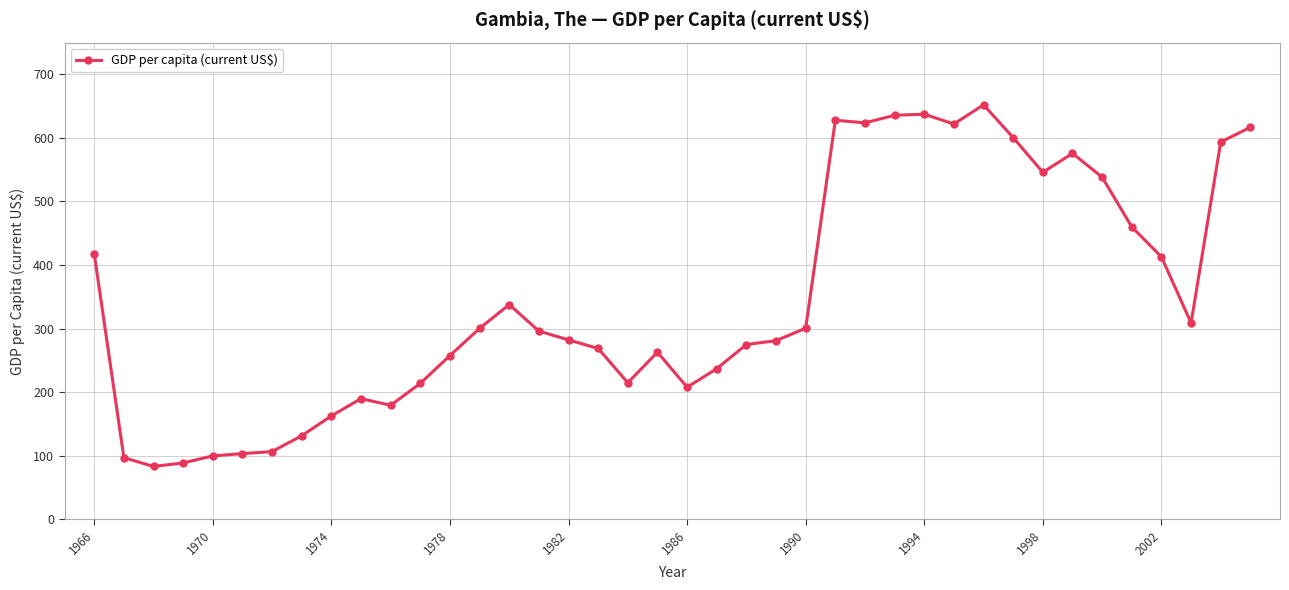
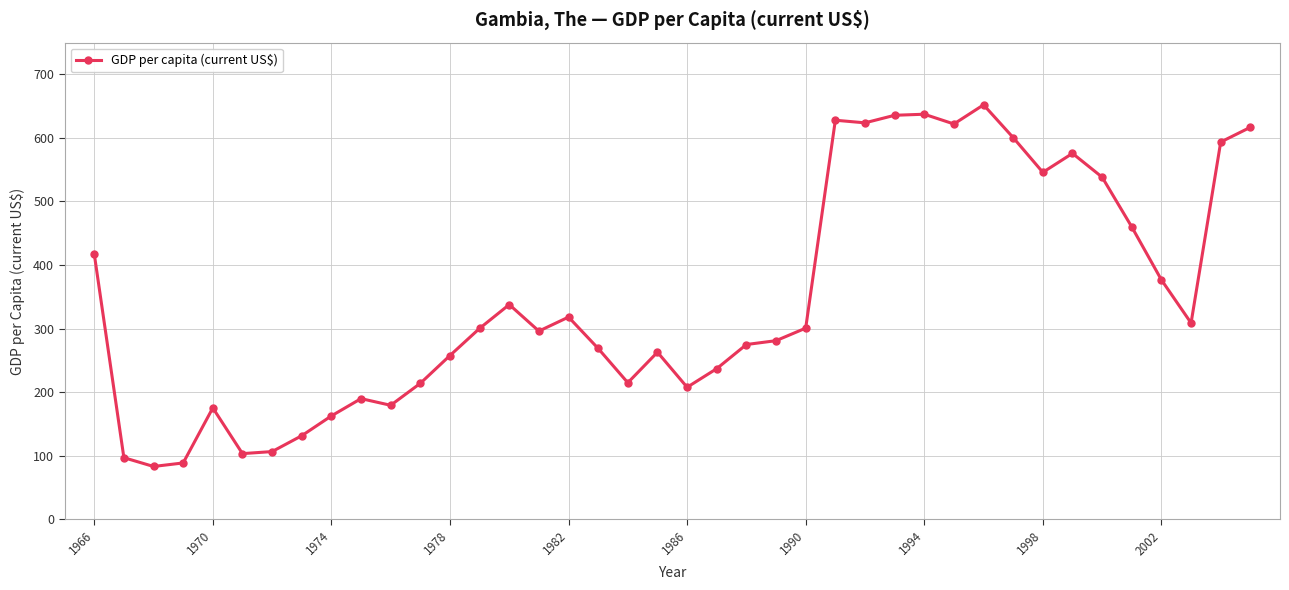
1970: 100 -> 180
1982: 280 -> 320
2002: 410 -> 380
